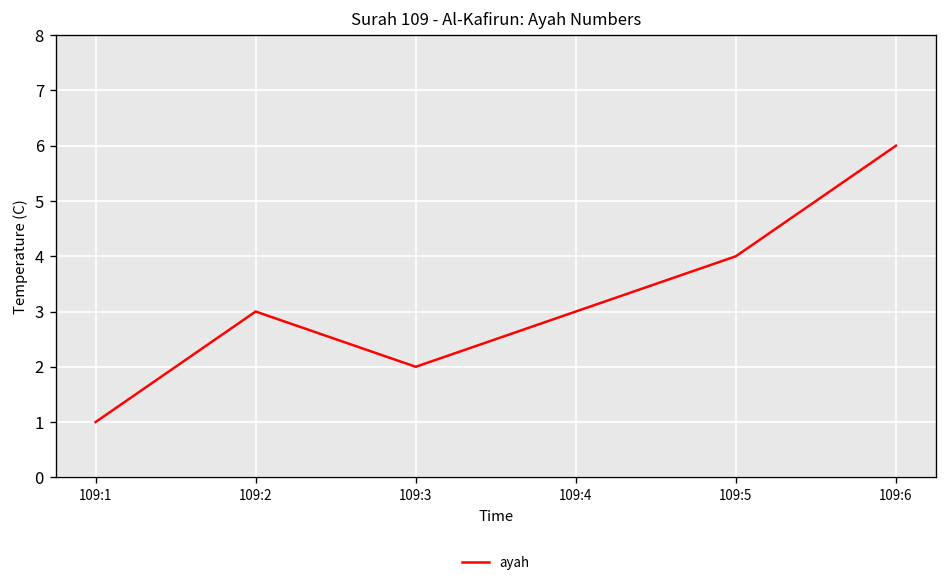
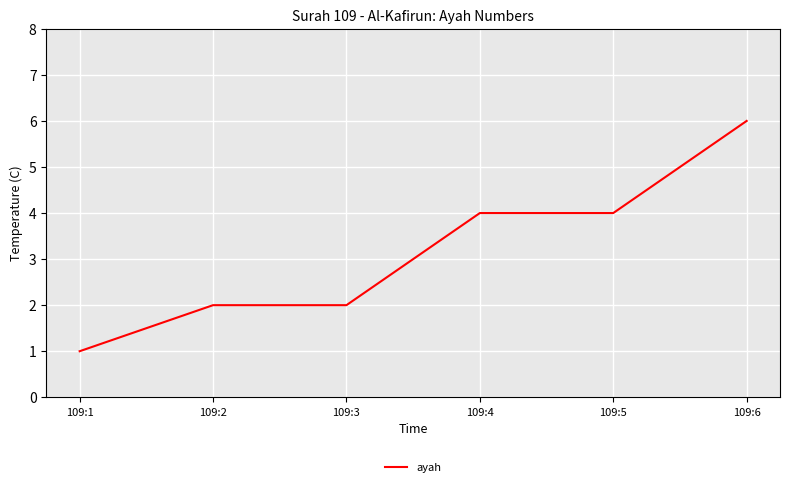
109:2: 3 -> 2
109:4: 3 -> 4
